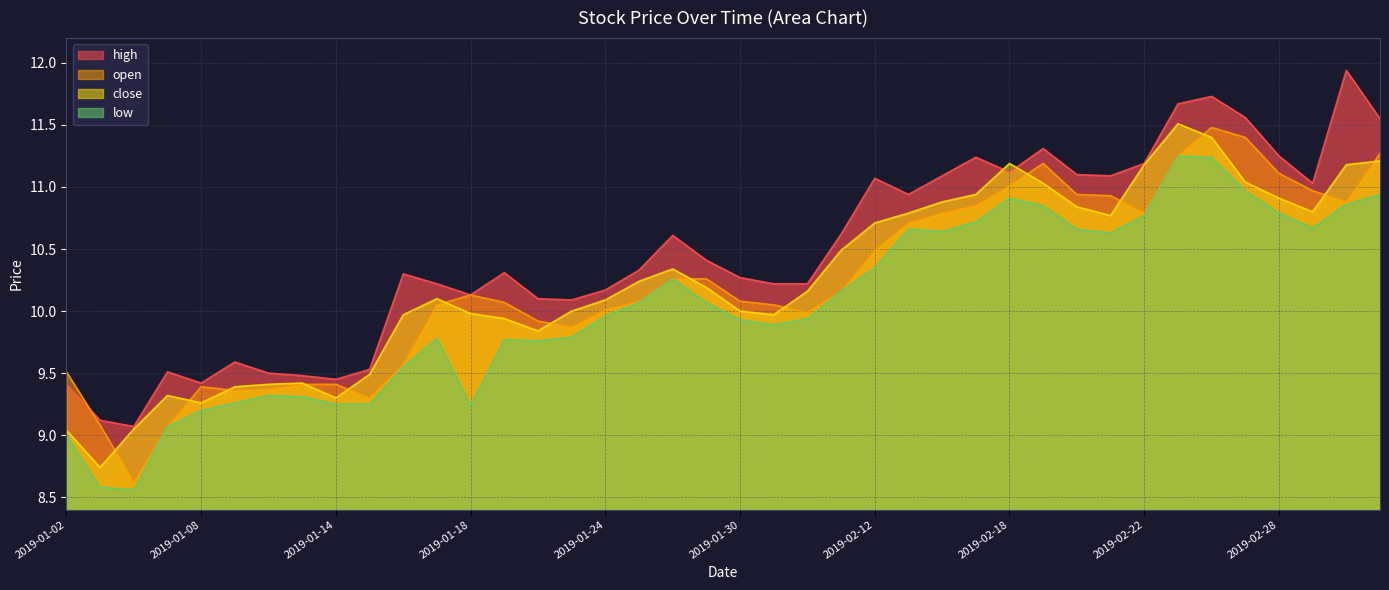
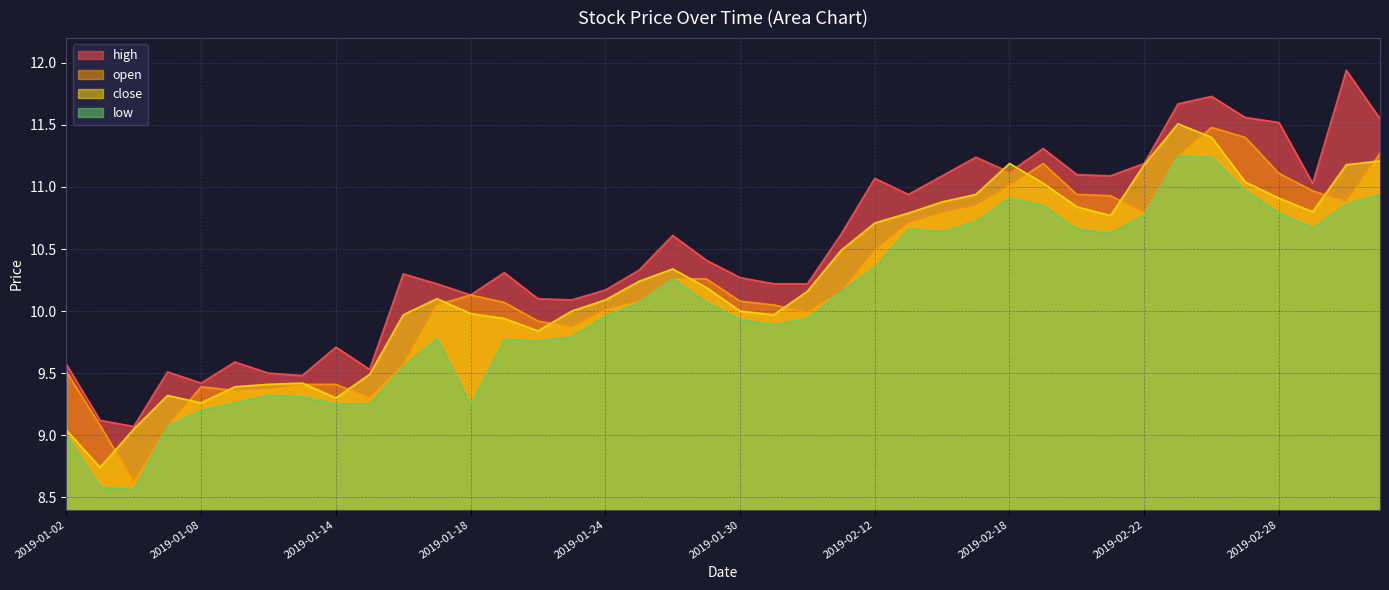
high, 2019-01-02: 9.41 -> 9.57
high, 2019-01-14: 9.45 -> 9.71
high, 2019-02-28: 11.25 -> 11.52
